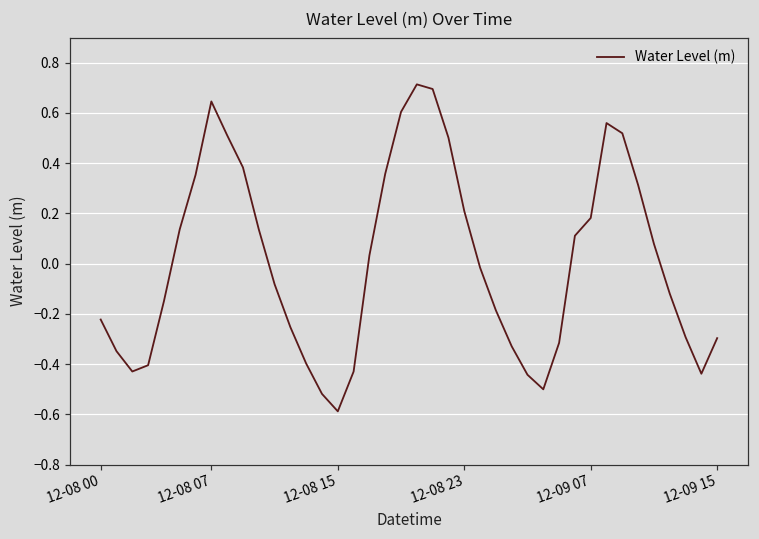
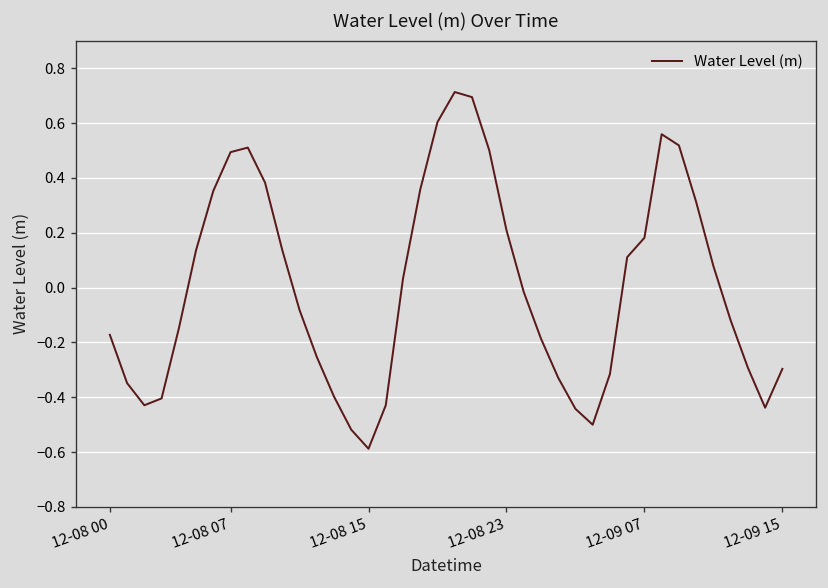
12-08 00: -0.22 -> -0.17
12-08 07: 0.65 -> 0.49
